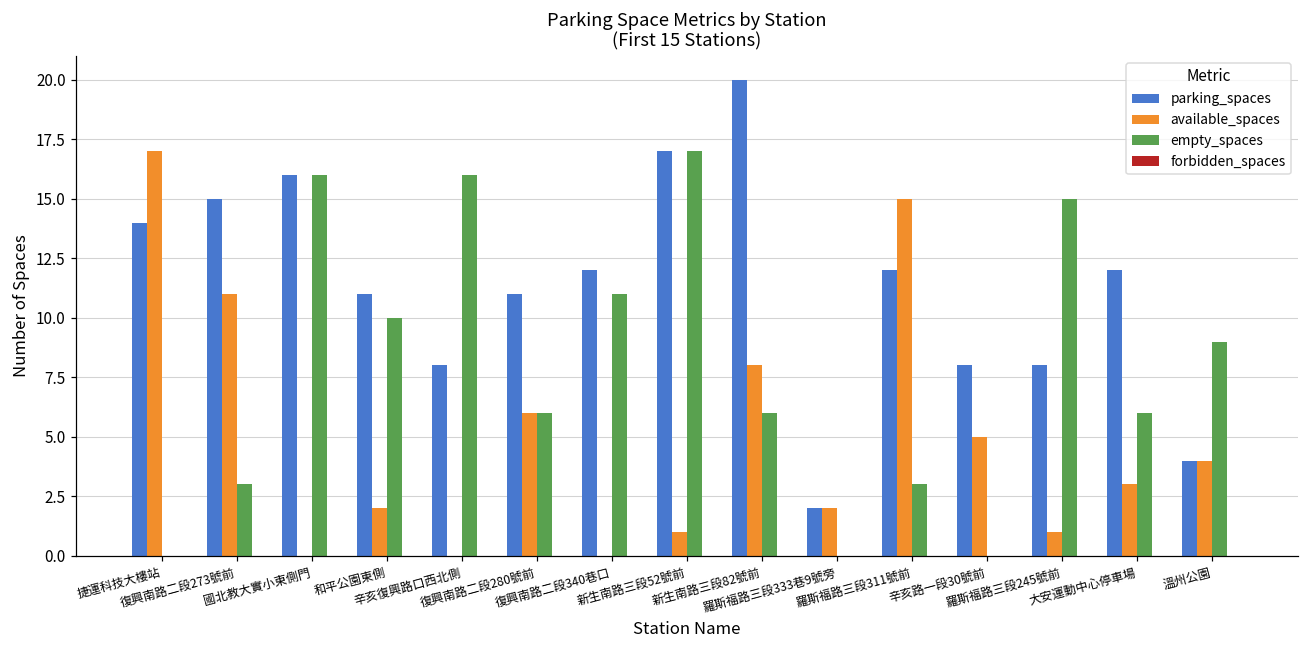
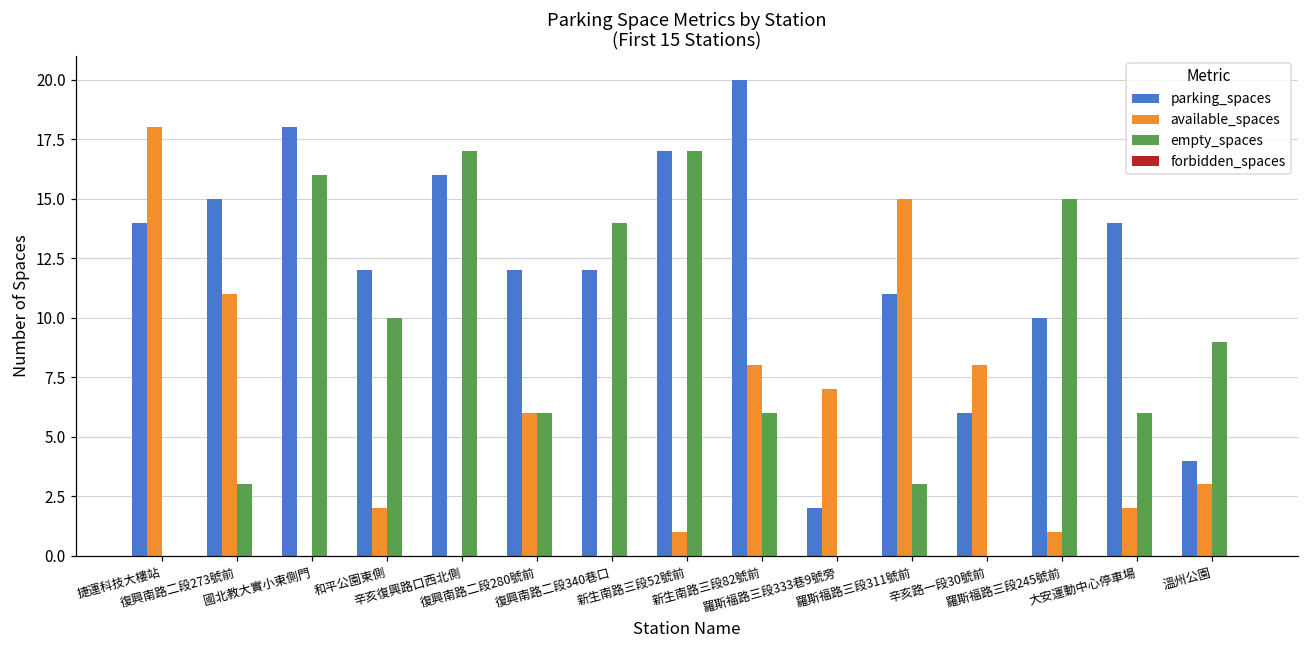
available_spaces, 捷運科技大樓站: 17 -> 18
parking_spaces, 國北教大實小東側門: 16 -> 18
parking_spaces, 和平公園東側: 11 -> 12
parking_spaces, 辛亥復興路口西北側: 8 -> 16
empty_spaces, 辛亥復興路口西北側: 16 -> 17
parking_spaces, 復興南路二段280號前: 11 -> 12
empty_spaces, 復興南路二段340巷口: 11 -> 14
available_spaces, 羅斯福路三段333巷9號旁: 2 -> 7
parking_spaces, 羅斯福路三段311號前: 12 -> 11
parking_spaces, 辛亥路一段30號前: 8 -> 6
available_spaces, 辛亥路一段30號前: 5 -> 8
parking_spaces, 羅斯福路三段245號前: 8 -> 10
parking_spaces, 大安運動中心停車場: 12 -> 14
available_spaces, 大安運動中心停車場: 3 -> 2
available_spaces, 溫州公園: 4 -> 3
